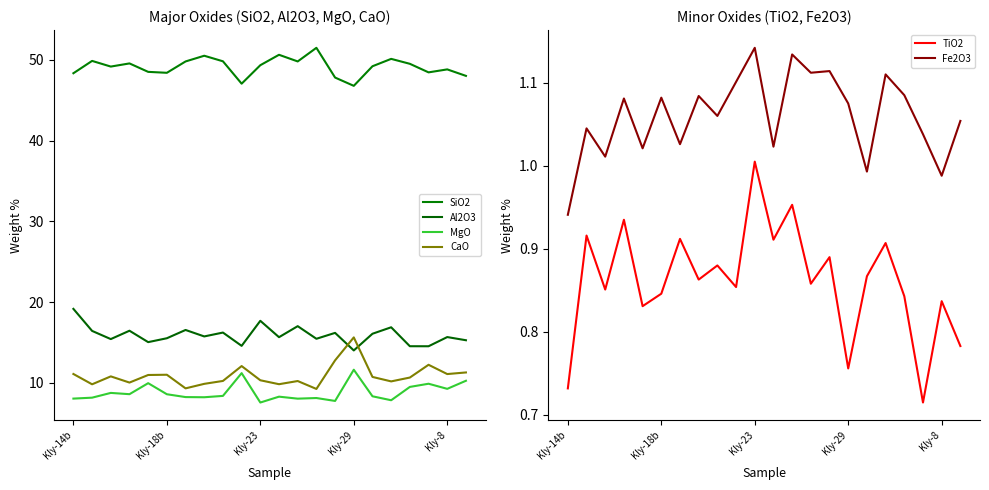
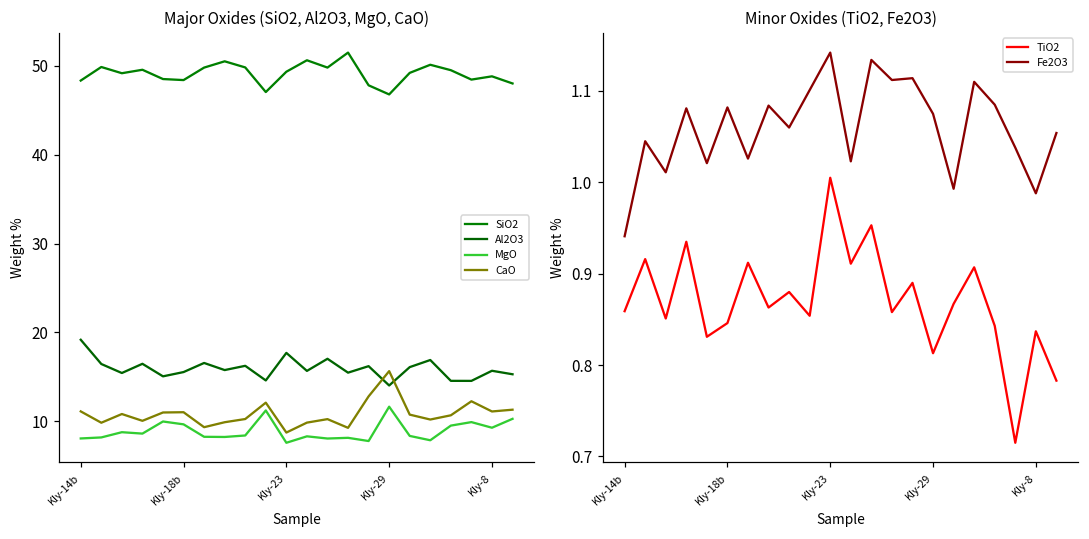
Major Oxides (SiO2, Al2O3, MgO, CaO), MgO, Kly-18b: 9 -> 10
Major Oxides (SiO2, Al2O3, MgO, CaO), CaO, Kly-23: 10 -> 9
Minor Oxides (TiO2, Fe2O3), TiO2, Kly-14b: 0.73 -> 0.86
Minor Oxides (TiO2, Fe2O3), TiO2, Kly-29: 0.76 -> 0.81
